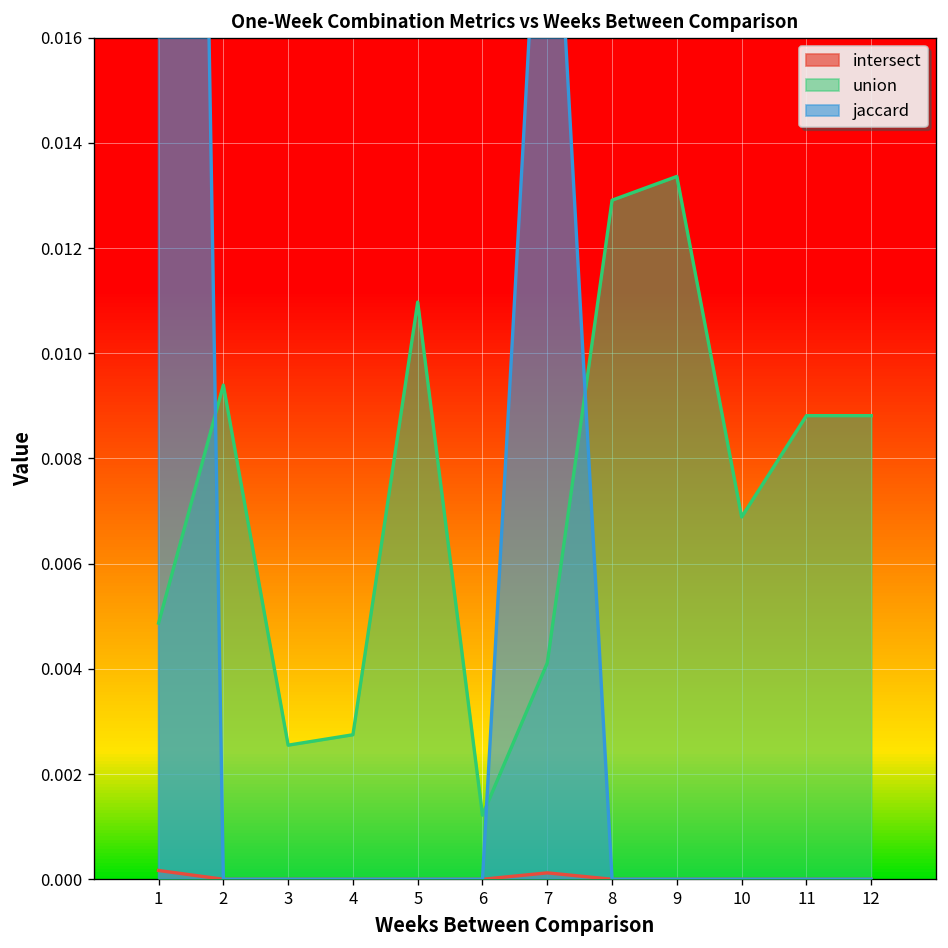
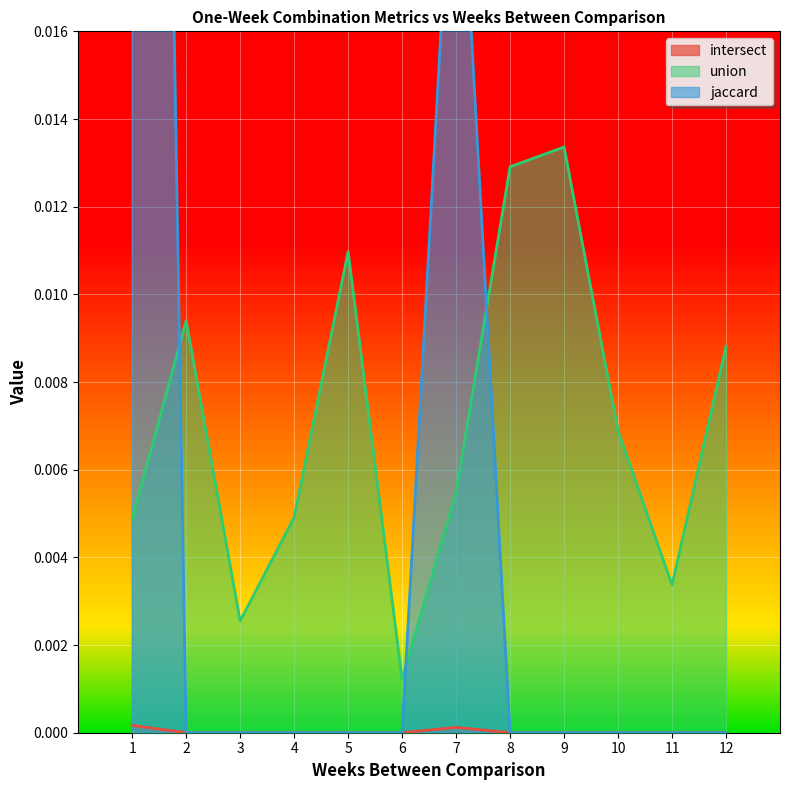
union, 4: 0.0027 -> 0.0049
union, 7: 0.0041 -> 0.0055
union, 11: 0.0088 -> 0.0034
